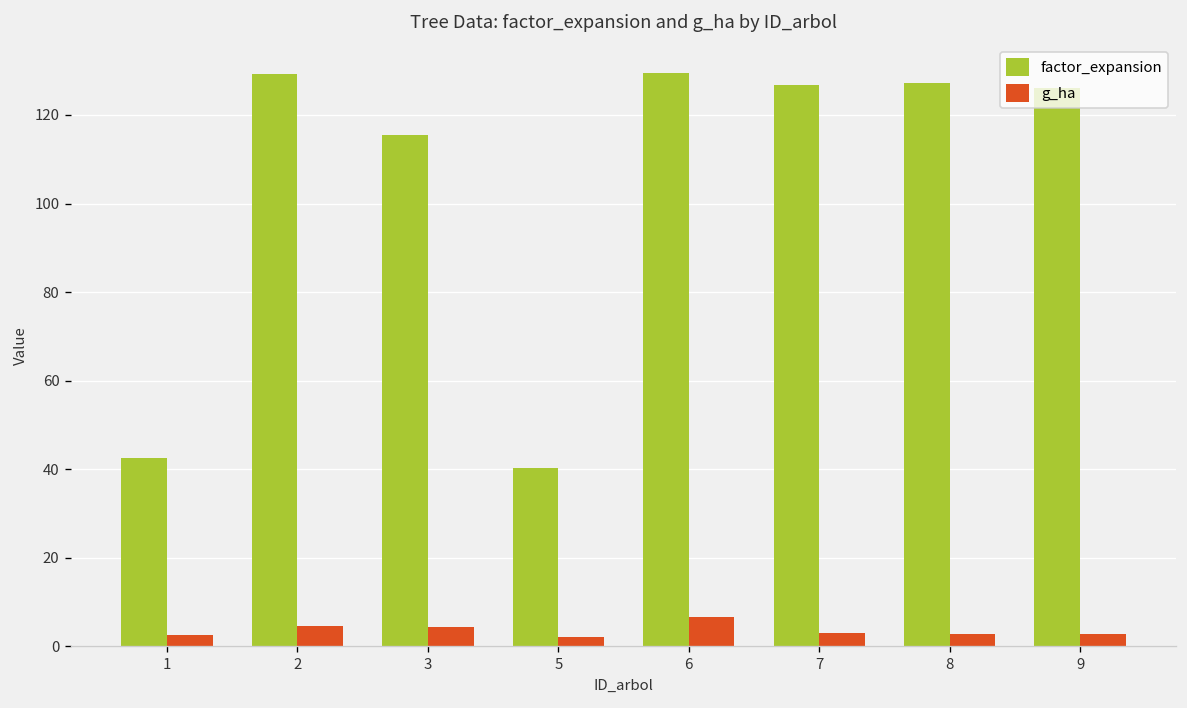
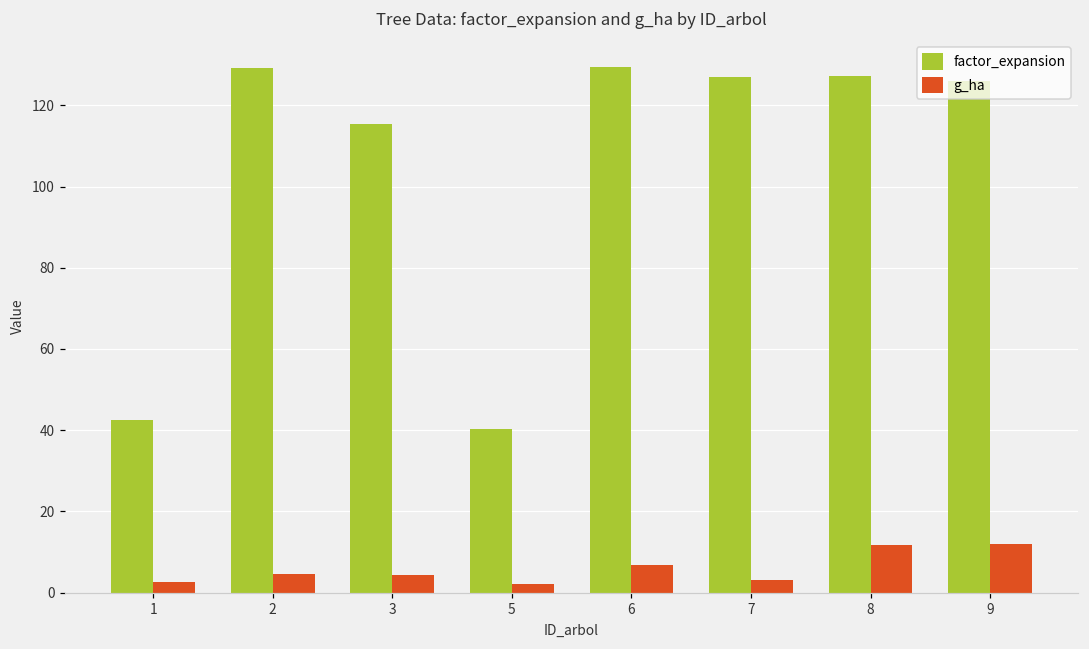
g_ha, 8: 3 -> 12
g_ha, 9: 3 -> 12
